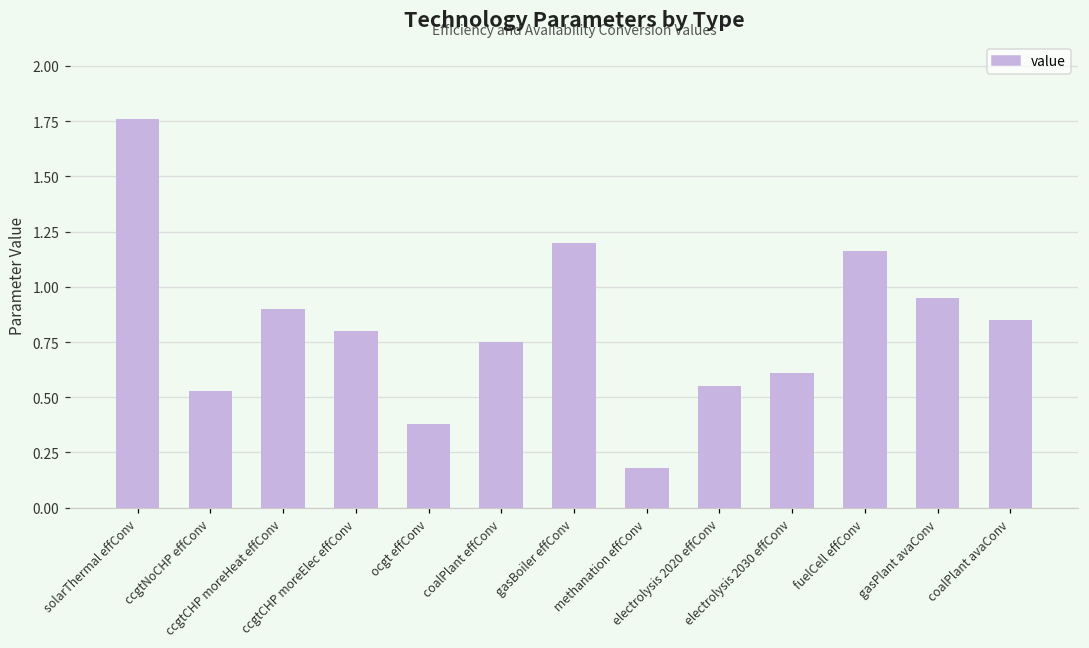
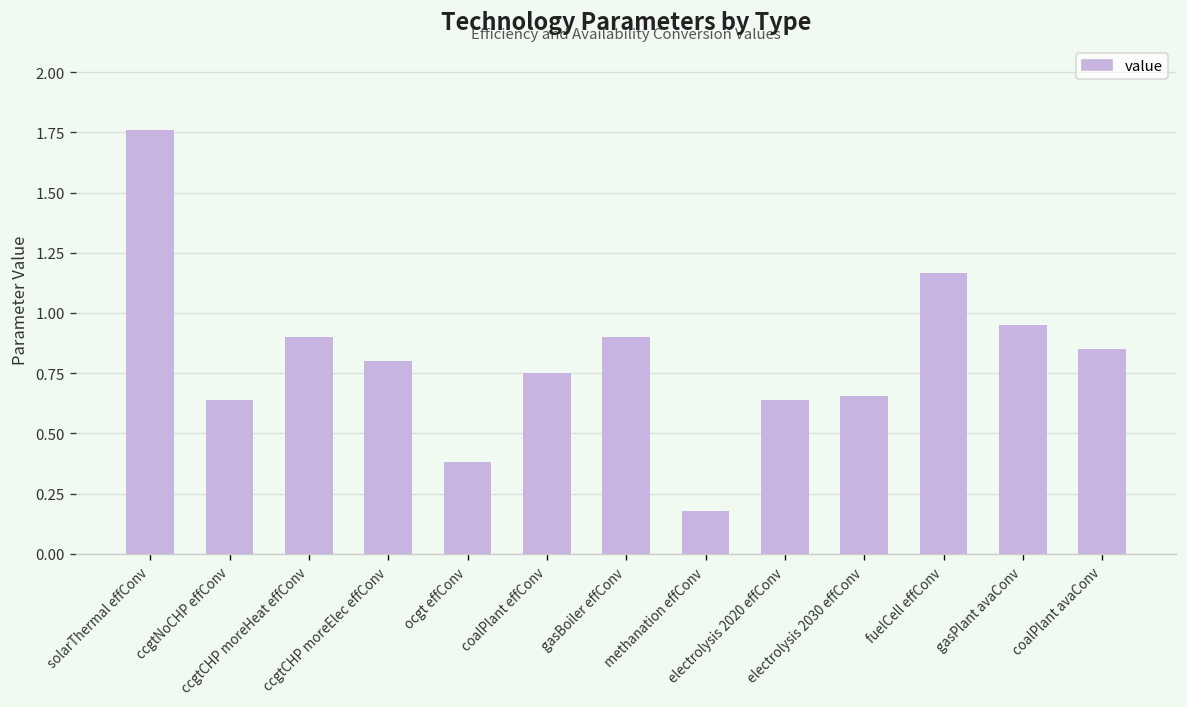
ccgtNoCHP effConv: 0.53 -> 0.64
gasBoiler effConv: 1.2 -> 0.9
electrolysis 2020 effConv: 0.55 -> 0.64
electrolysis 2030 effConv: 0.61 -> 0.66
